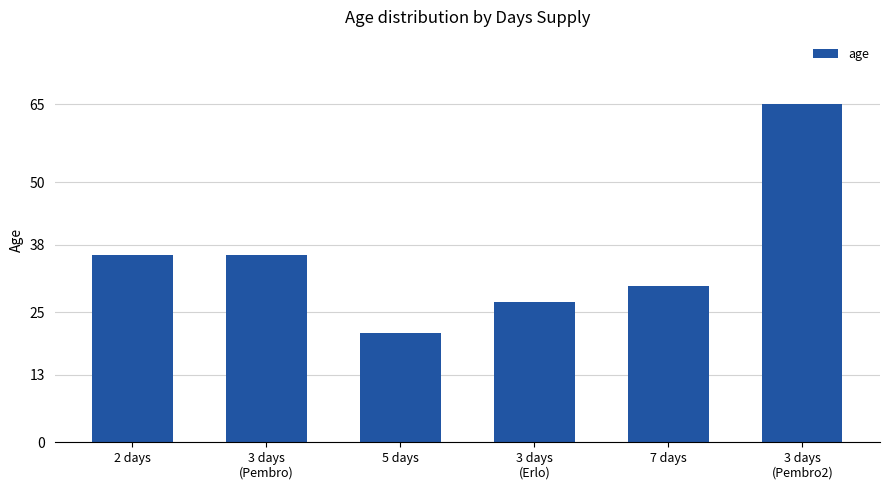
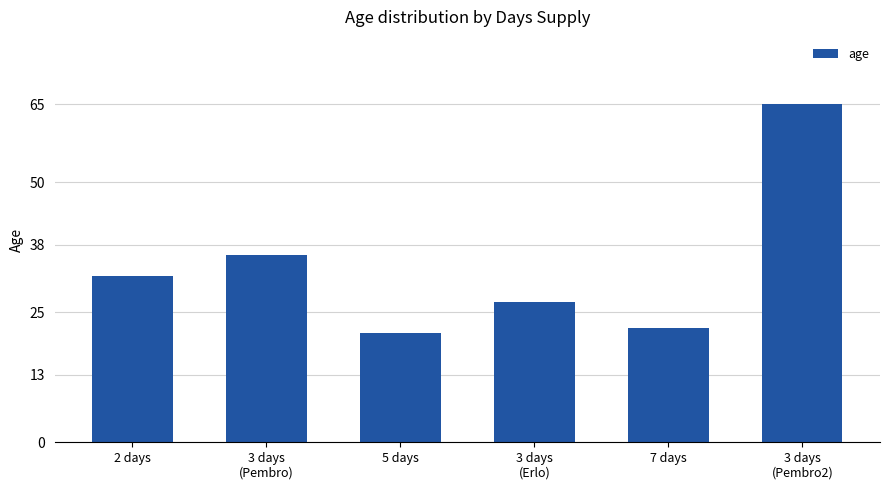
2 days: 36 -> 32
7 days: 30 -> 22
